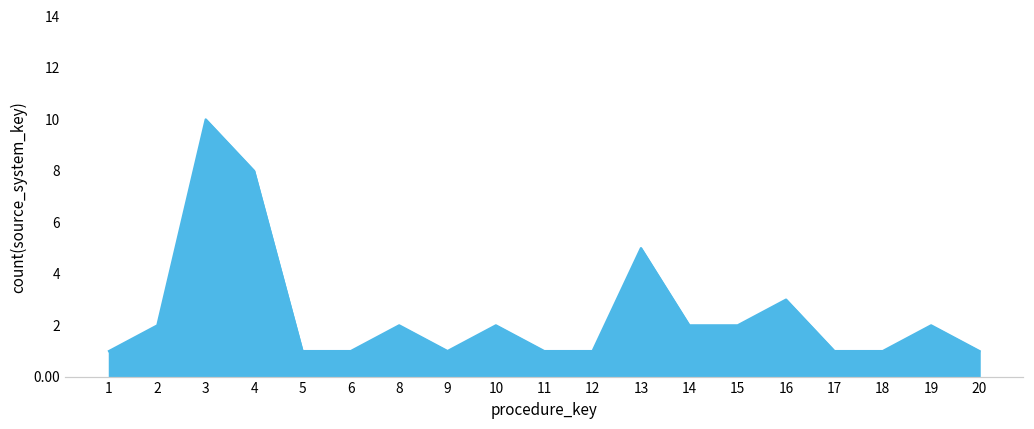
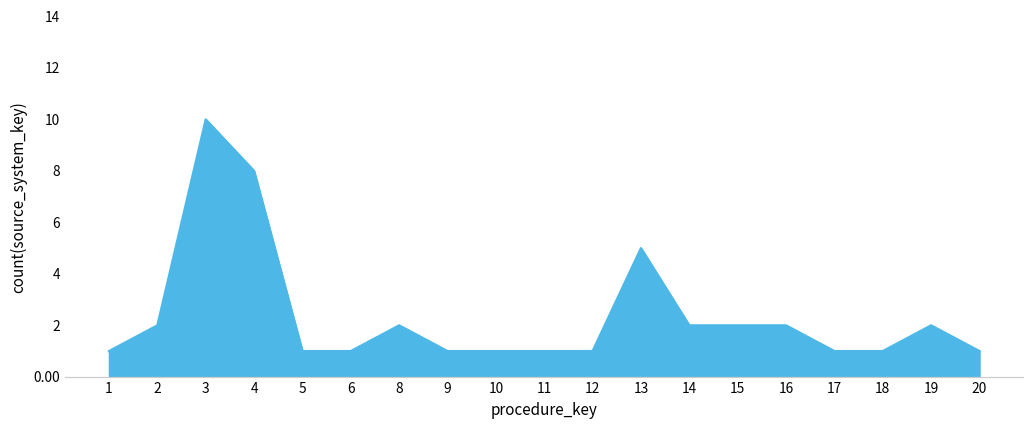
10: 2 -> 1
16: 3 -> 2
